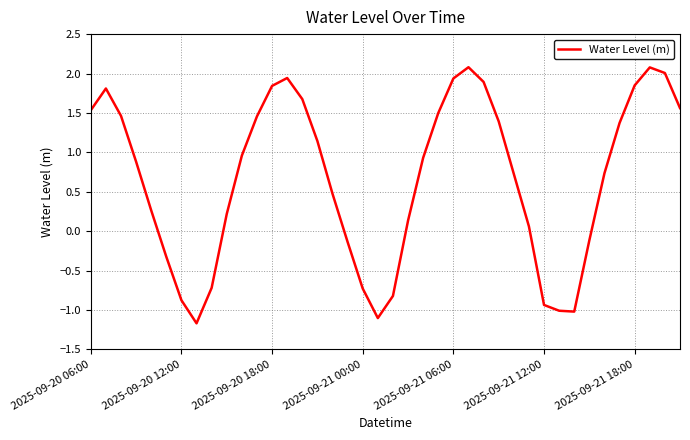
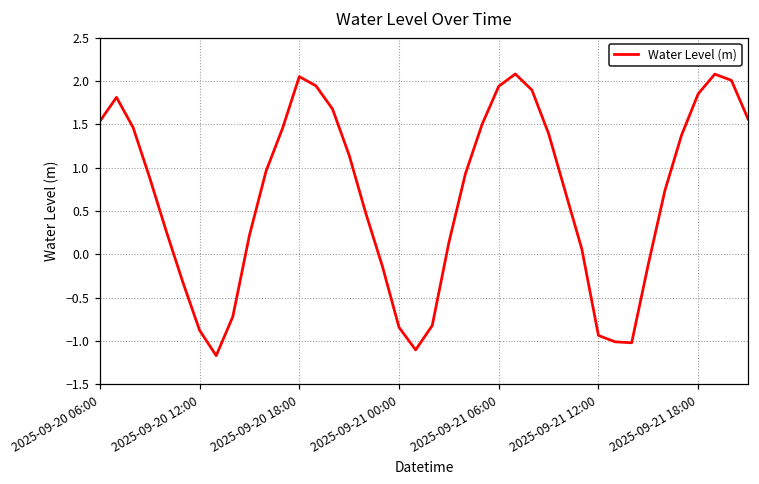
2025-09-20 18:00: 1.8 -> 2.0
2025-09-21 00:00: -0.7 -> -0.8
